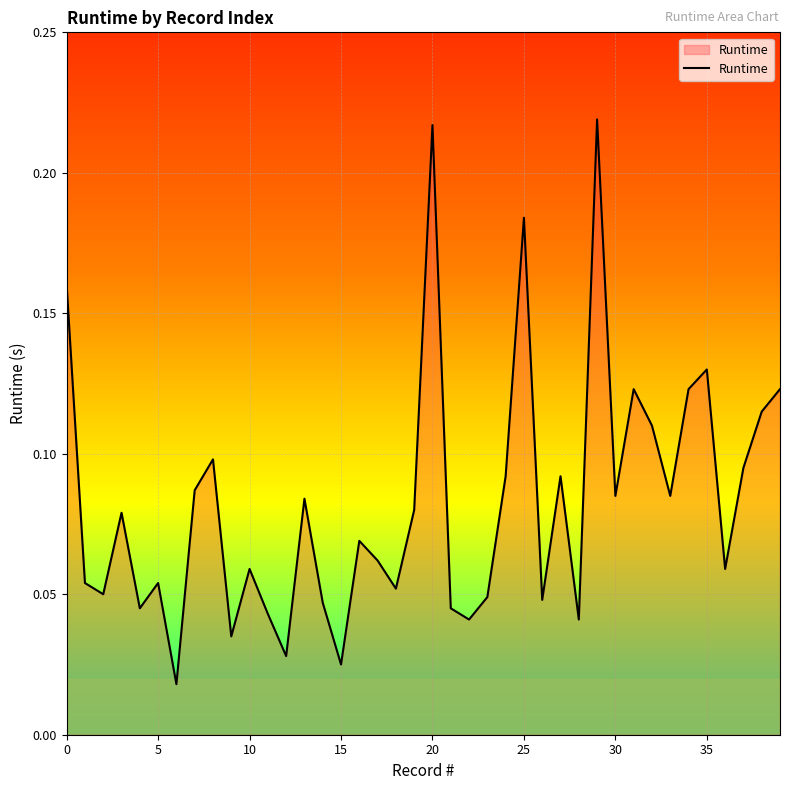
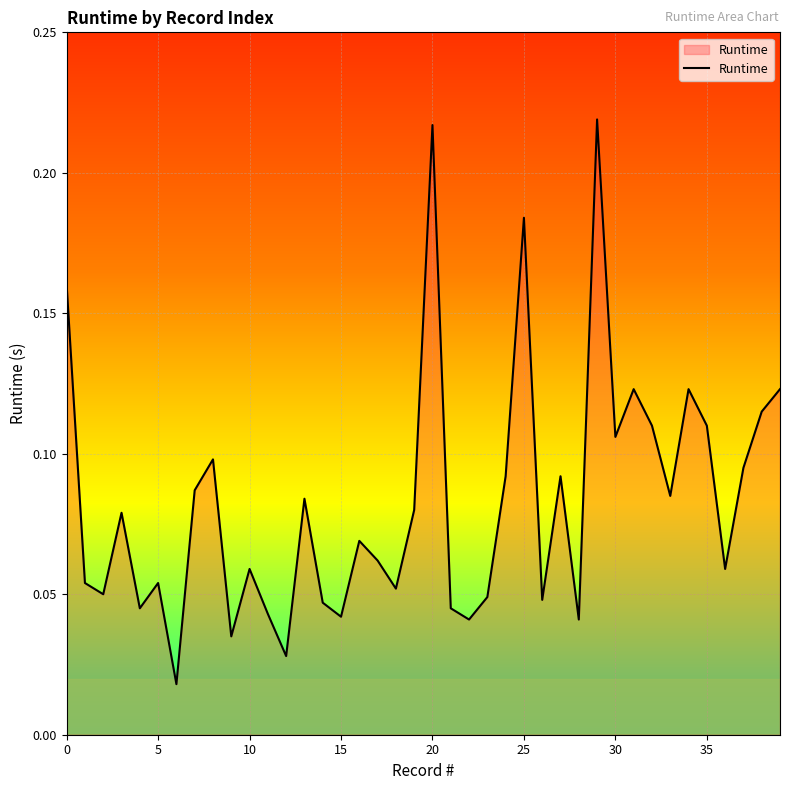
15: 0.025 -> 0.042
30: 0.085 -> 0.106
35: 0.13 -> 0.11
